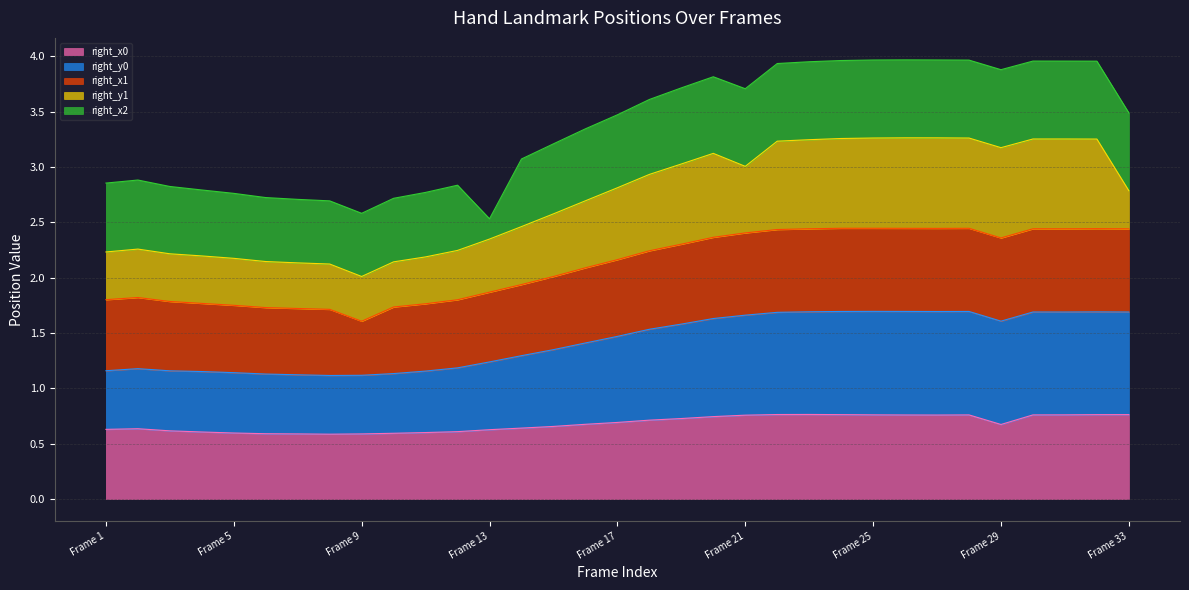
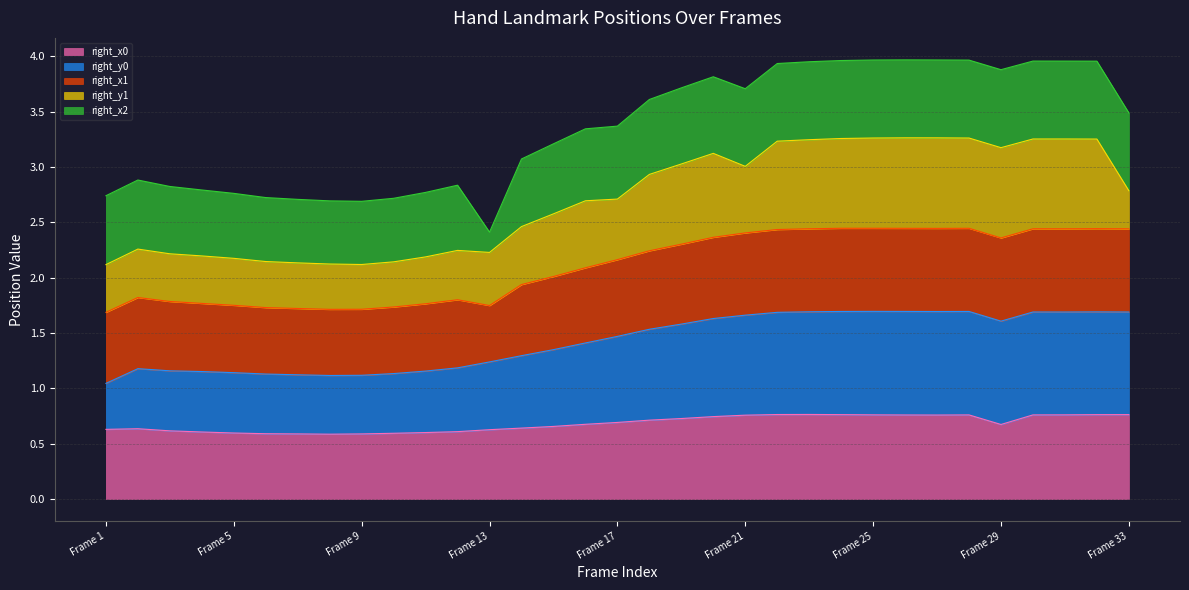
right_y0, Frame 1: 0.53 -> 0.42
right_x1, Frame 9: 0.49 -> 0.60
right_x1, Frame 13: 0.63 -> 0.51
right_y1, Frame 17: 0.65 -> 0.55
